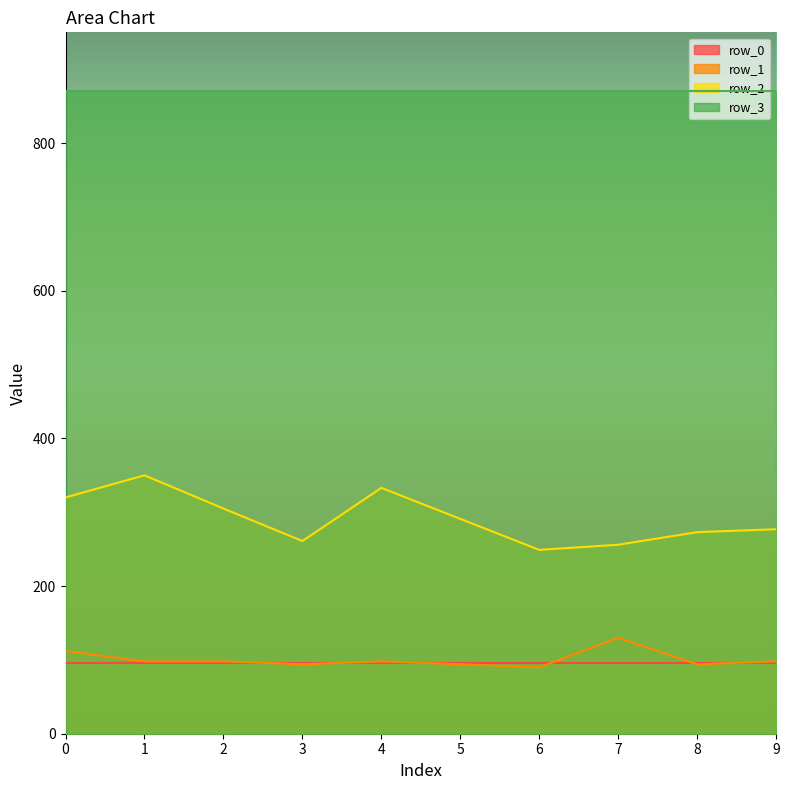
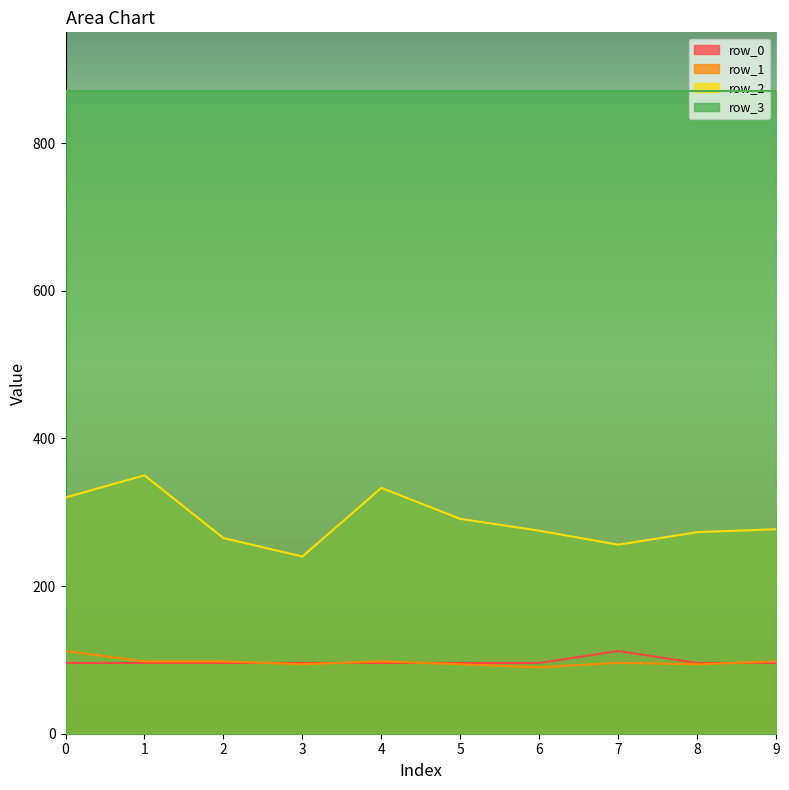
row_2, 2: 310 -> 270
row_2, 3: 260 -> 240
row_2, 6: 250 -> 280
row_0, 7: 100 -> 110
row_1, 7: 130 -> 100
